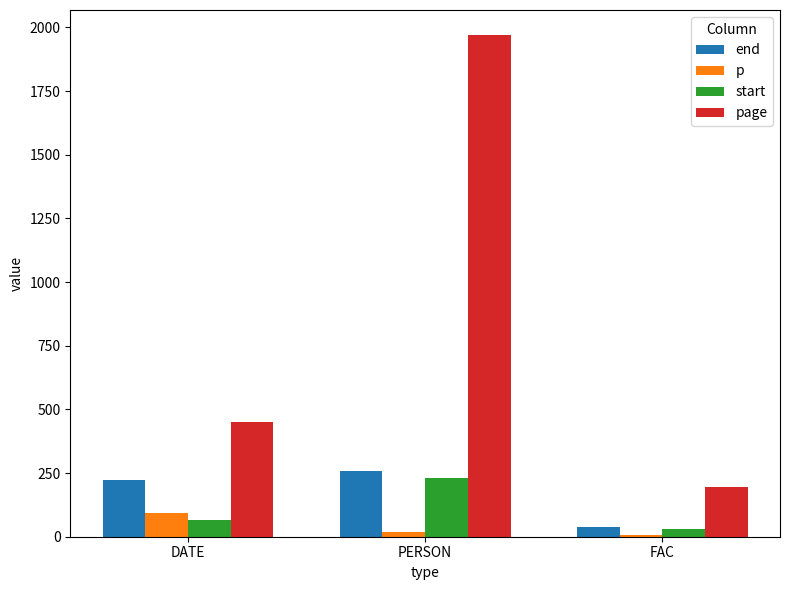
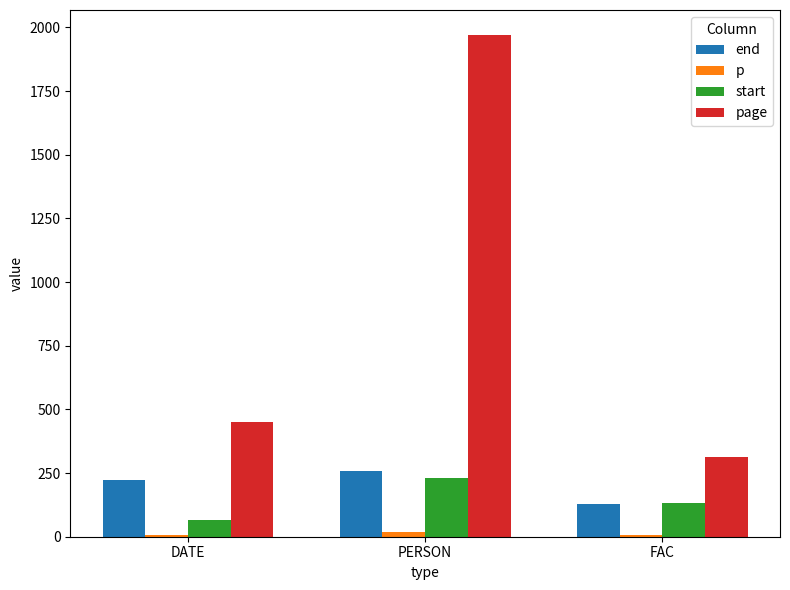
p, DATE: 90 -> 10
end, FAC: 40 -> 130
start, FAC: 30 -> 130
page, FAC: 200 -> 320
